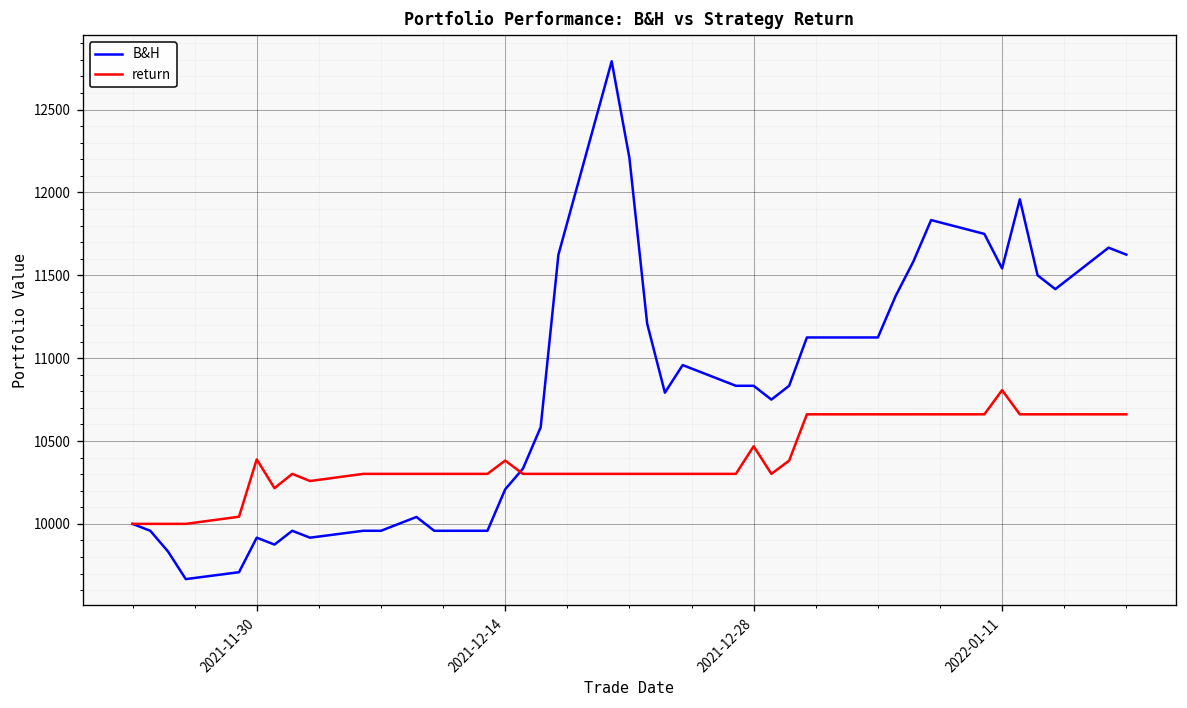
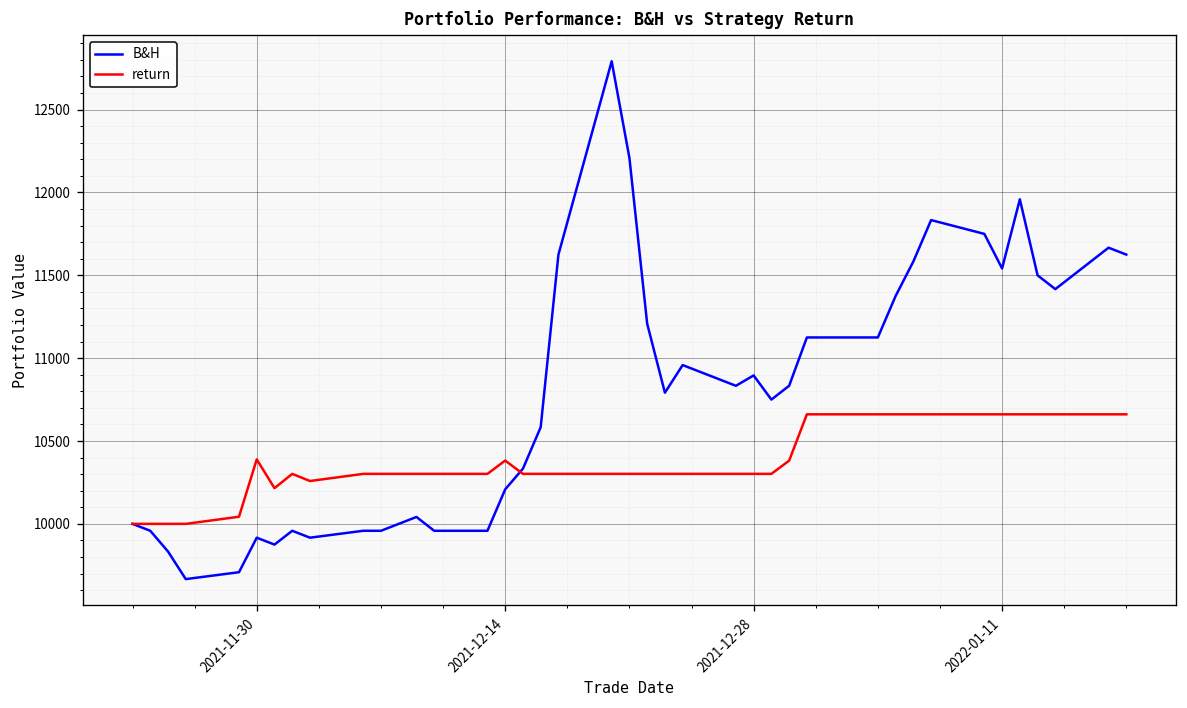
B&H, 2021-12-28: 10830 -> 10900
return, 2021-12-28: 10470 -> 10300
return, 2022-01-11: 10810 -> 10660
